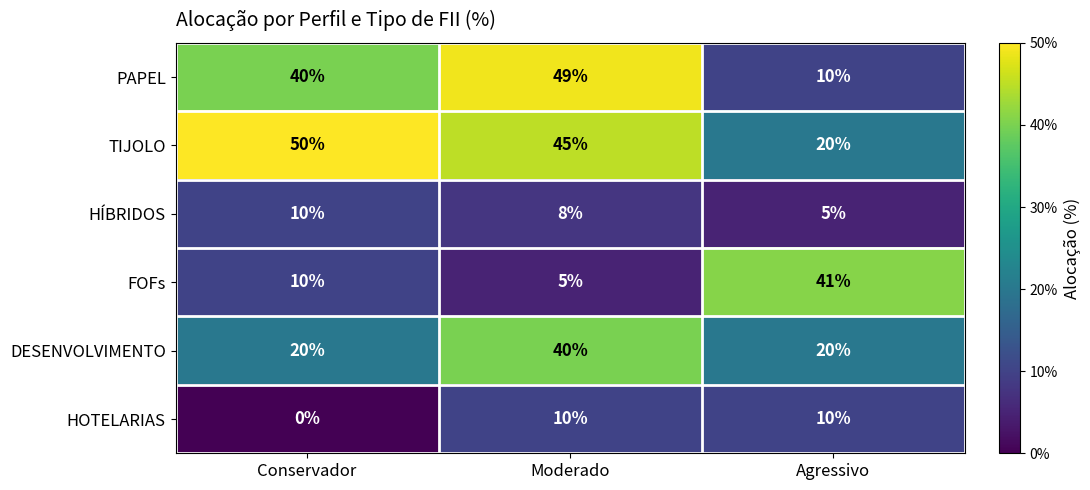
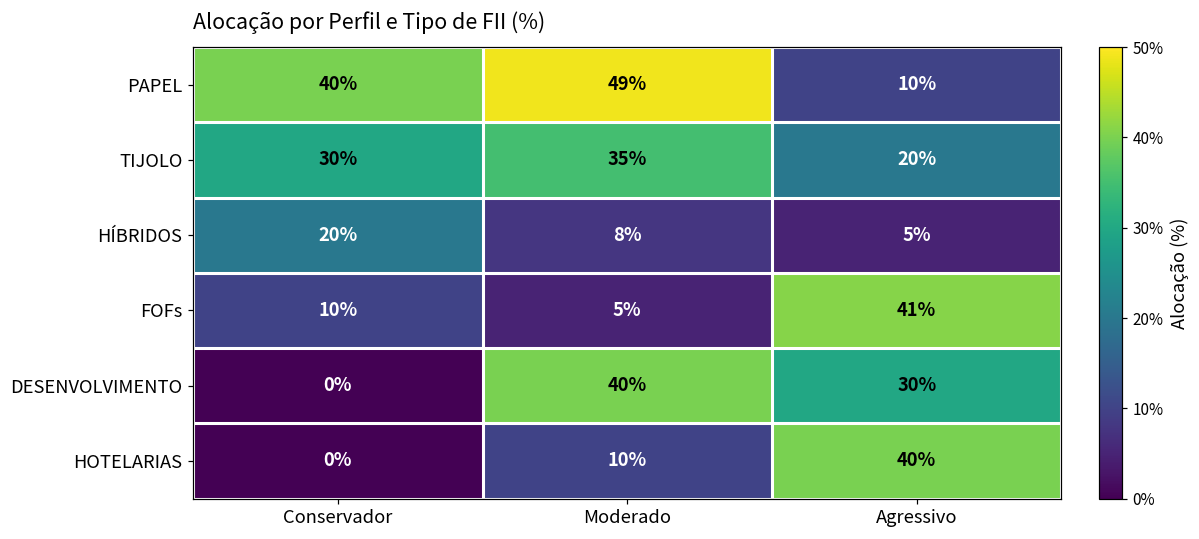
TIJOLO, Conservador: 50% -> 30%
TIJOLO, Moderado: 45% -> 35%
HÍBRIDOS, Conservador: 10% -> 20%
DESENVOLVIMENTO, Conservador: 20% -> 0%
DESENVOLVIMENTO, Agressivo: 20% -> 30%
HOTELARIAS, Agressivo: 10% -> 40%
